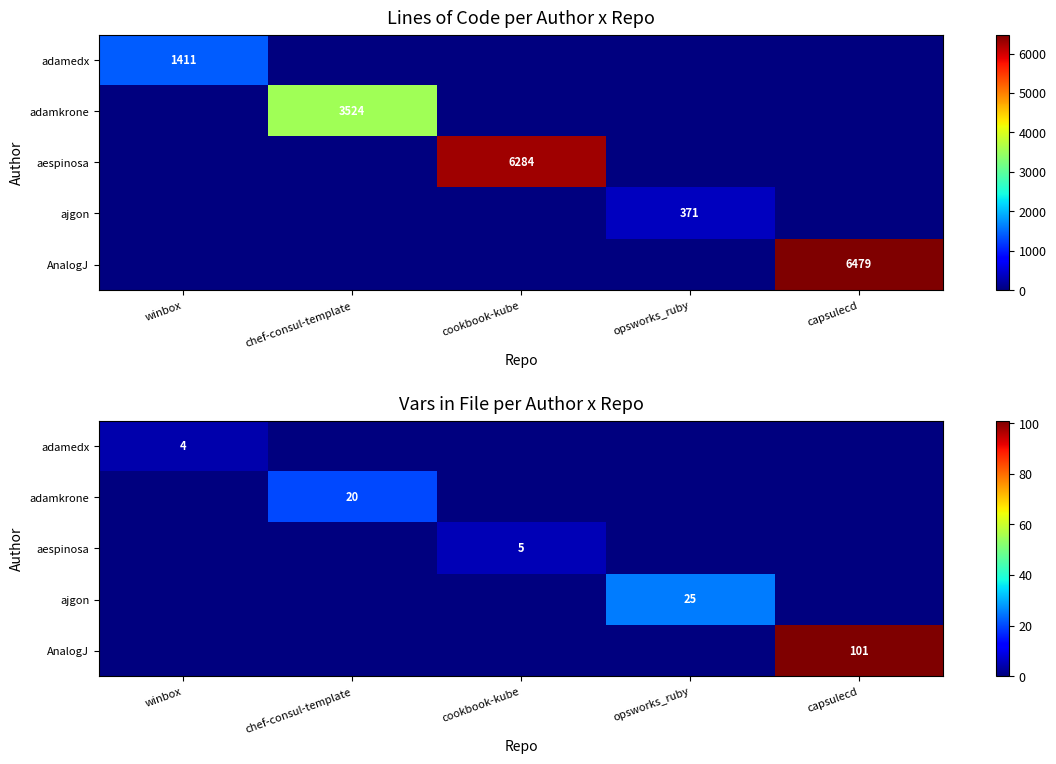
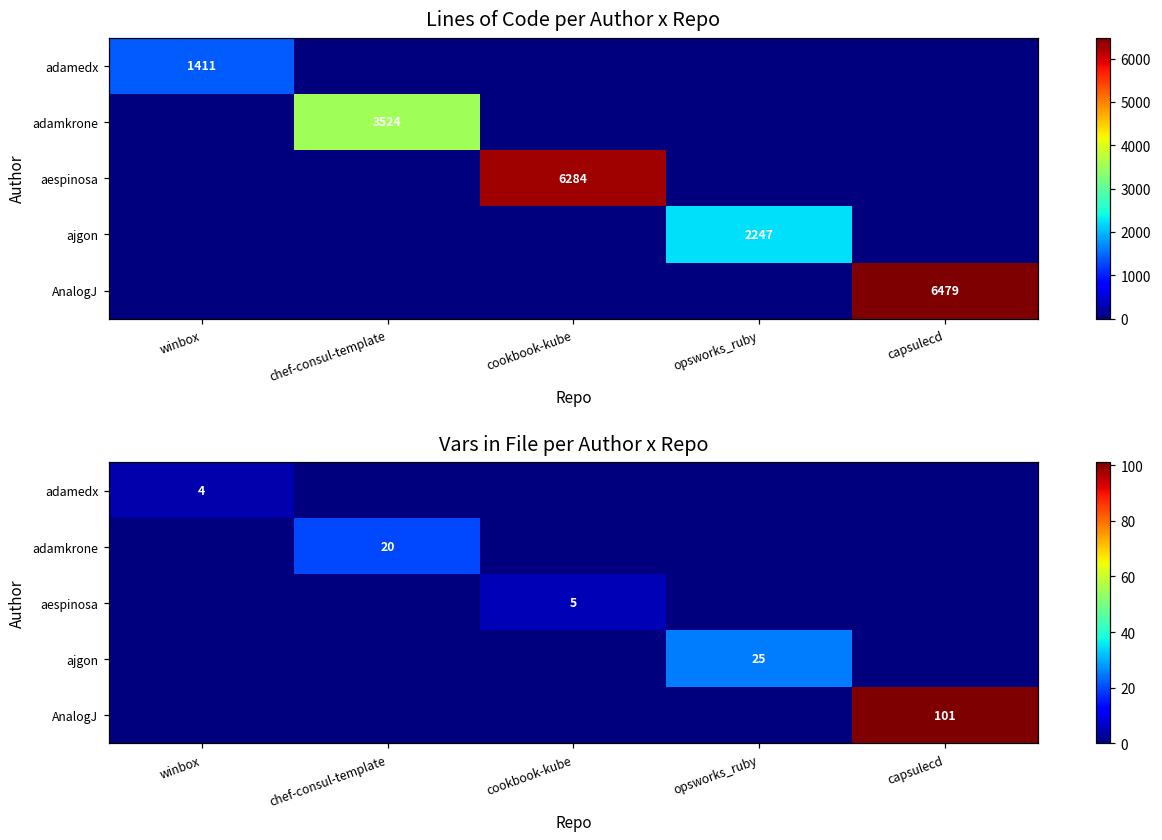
Lines of Code per Author x Repo, ajgon, opsworks_ruby: 371 -> 2247
